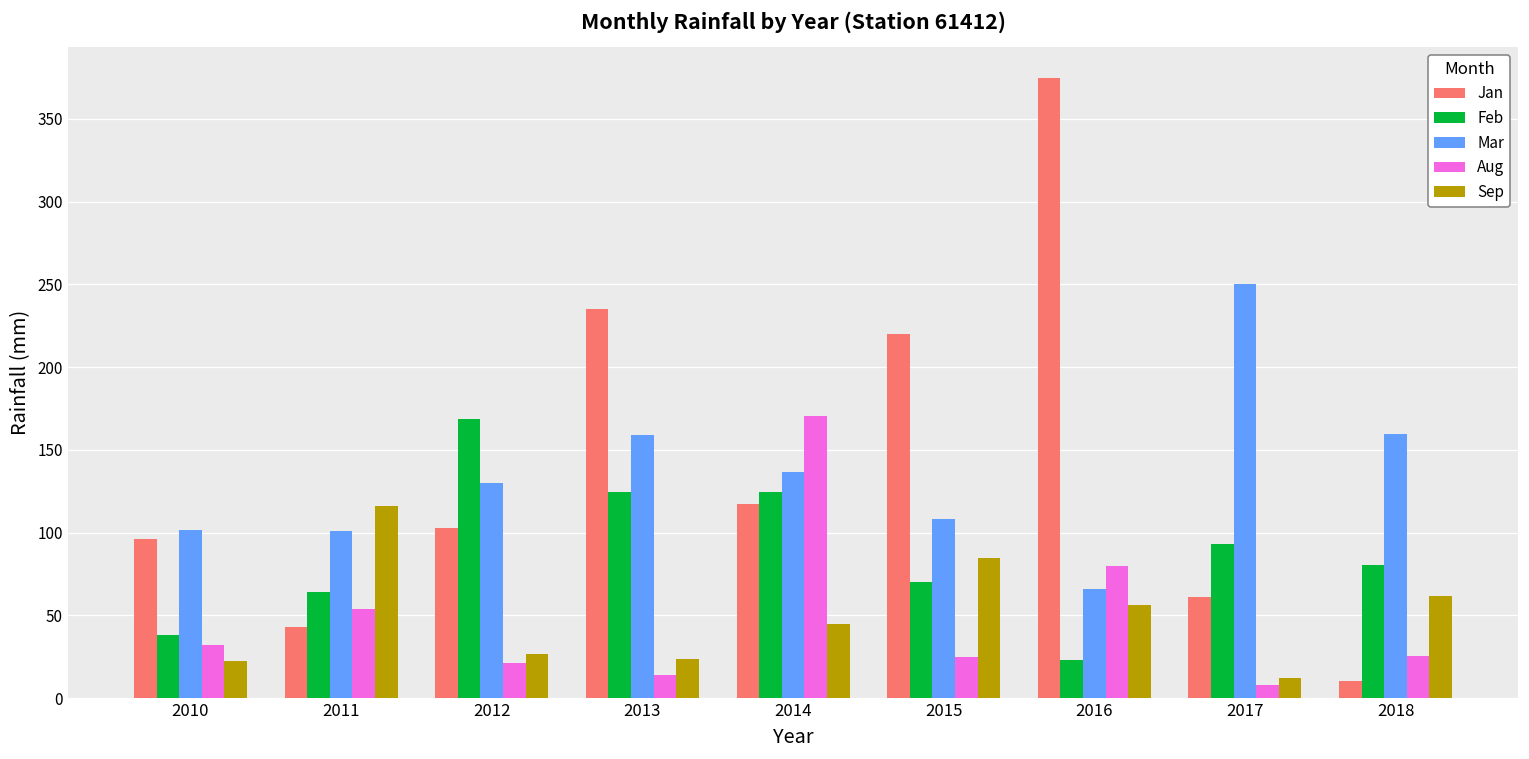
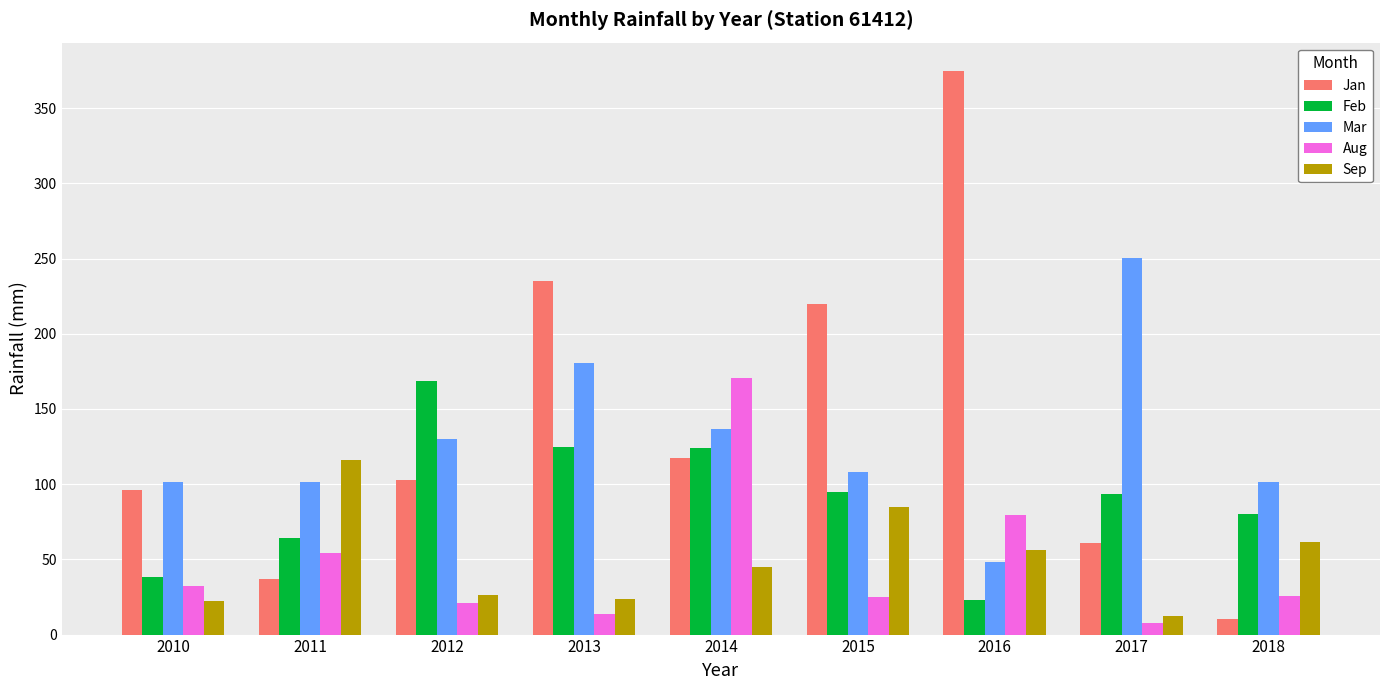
Jan, 2011: 43 -> 37
Mar, 2013: 159 -> 181
Feb, 2015: 70 -> 95
Mar, 2016: 66 -> 48
Mar, 2018: 160 -> 102
